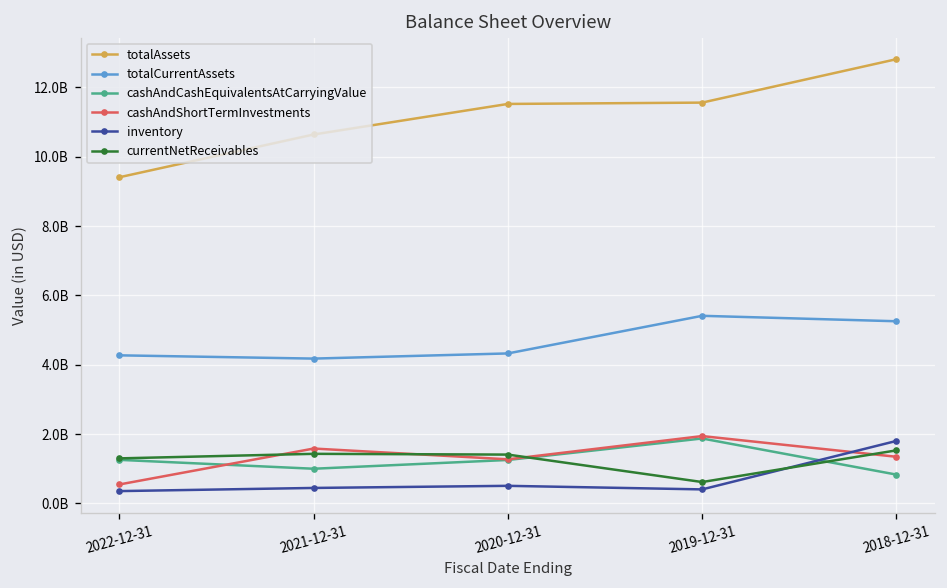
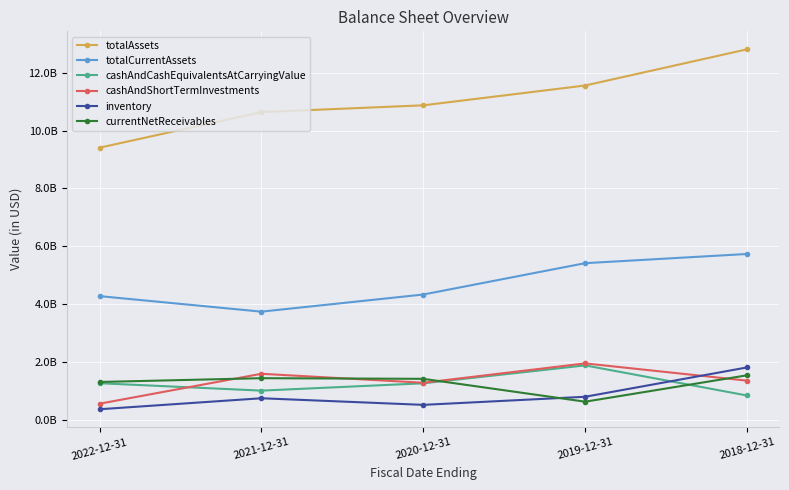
totalCurrentAssets, 2021-12-31: 4200000000 -> 3700000000
inventory, 2021-12-31: 400000000 -> 700000000
totalAssets, 2020-12-31: 11500000000 -> 10900000000
inventory, 2019-12-31: 400000000 -> 800000000
totalCurrentAssets, 2018-12-31: 5300000000 -> 5700000000
